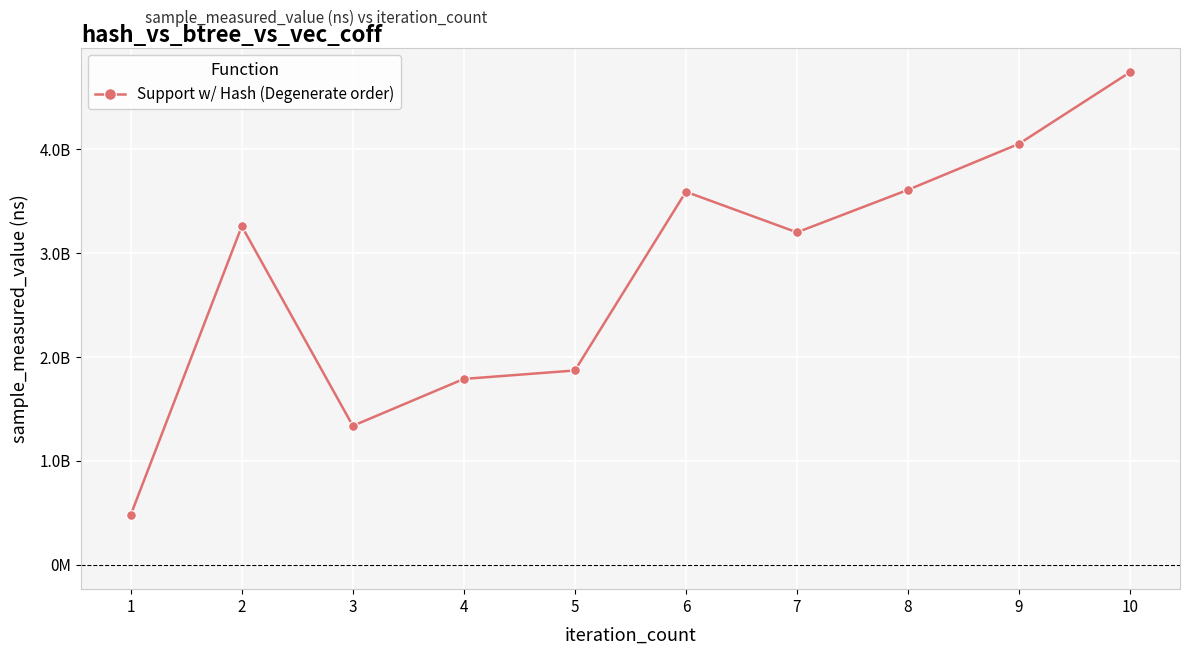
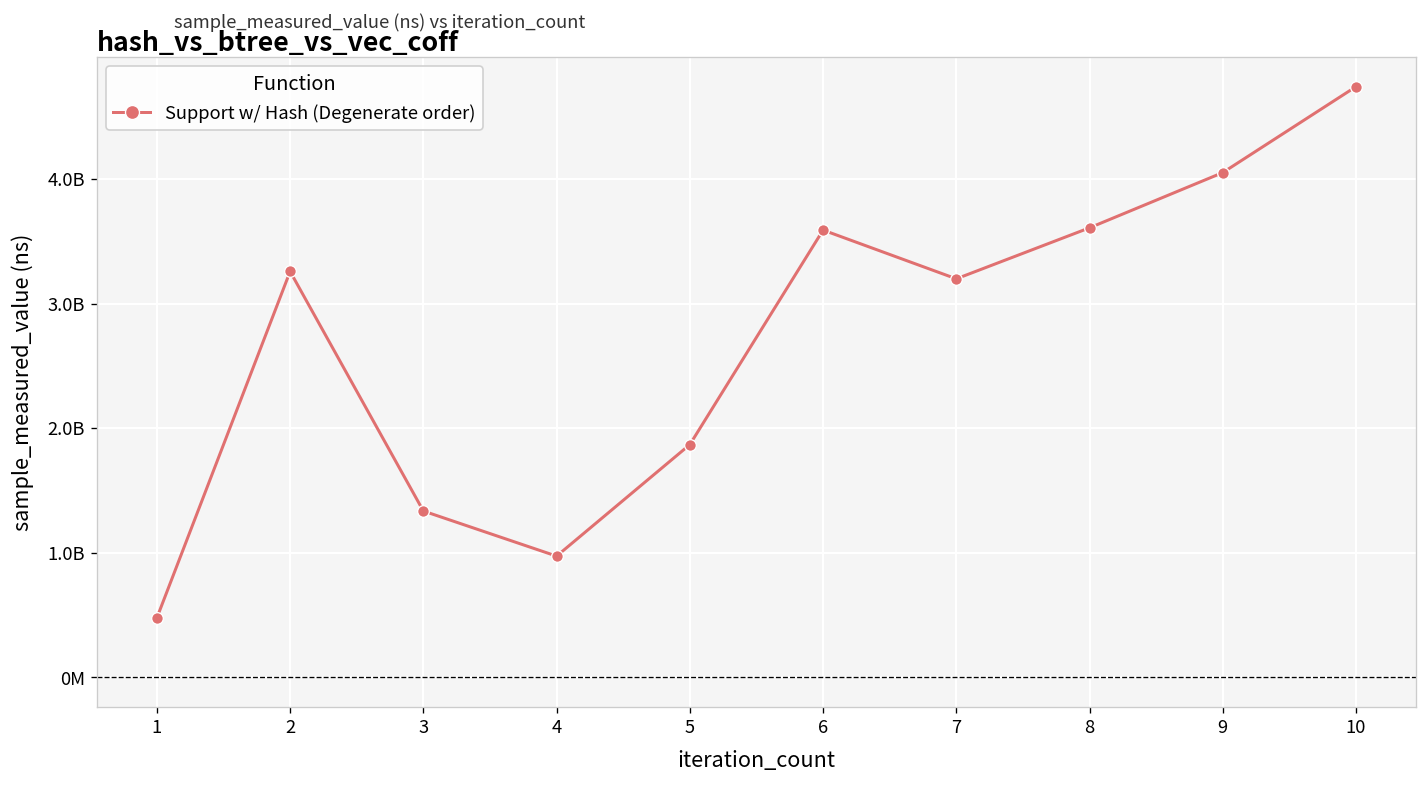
4: 1790000000 -> 970000000
